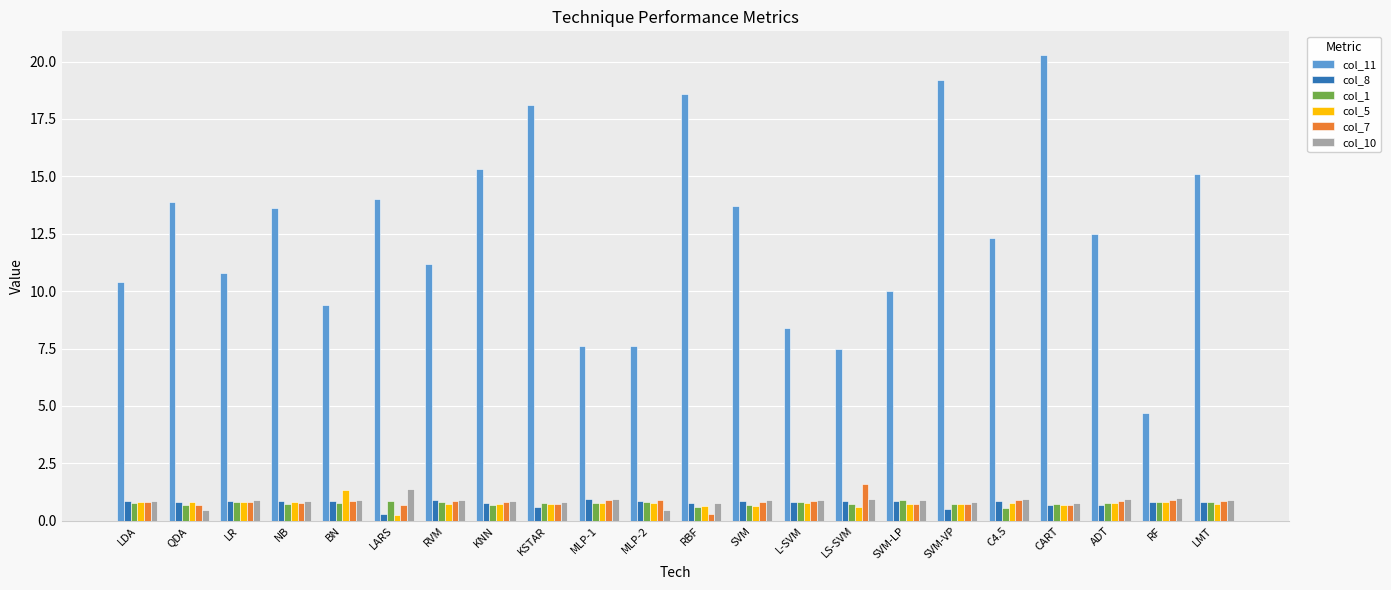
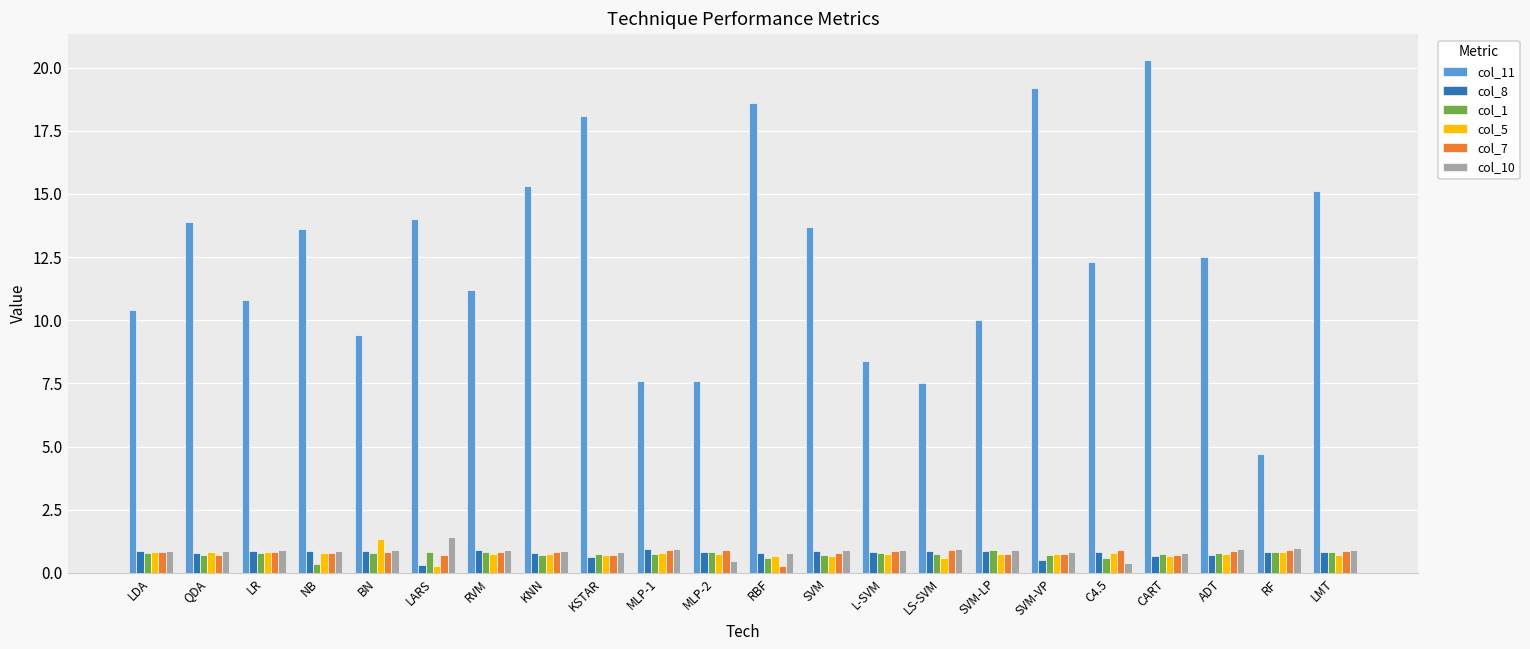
col_10, QDA: 0.5 -> 0.9
col_1, NB: 0.7 -> 0.3
col_7, LS-SVM: 1.6 -> 0.9
col_10, C4.5: 0.9 -> 0.4
